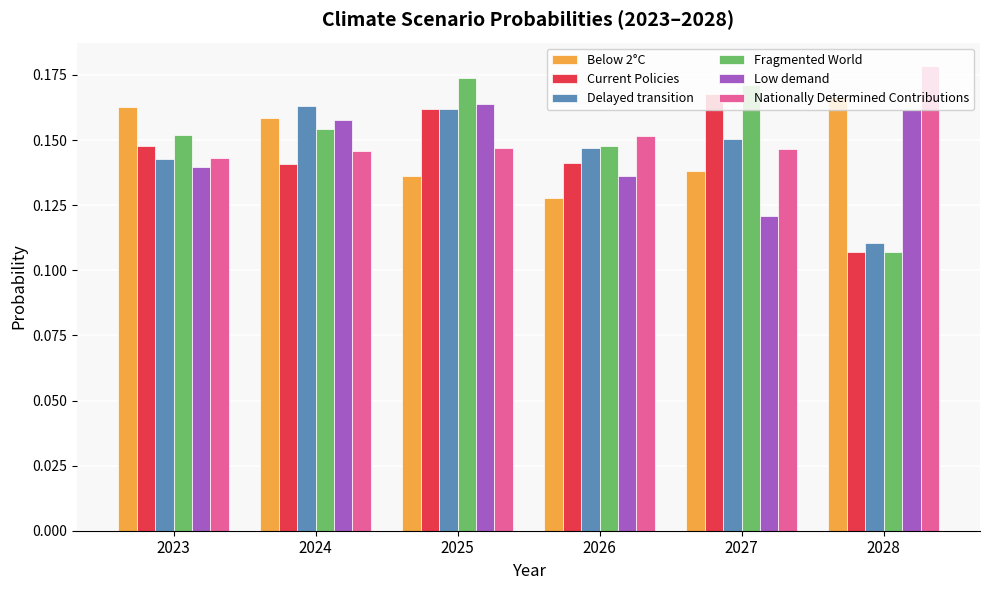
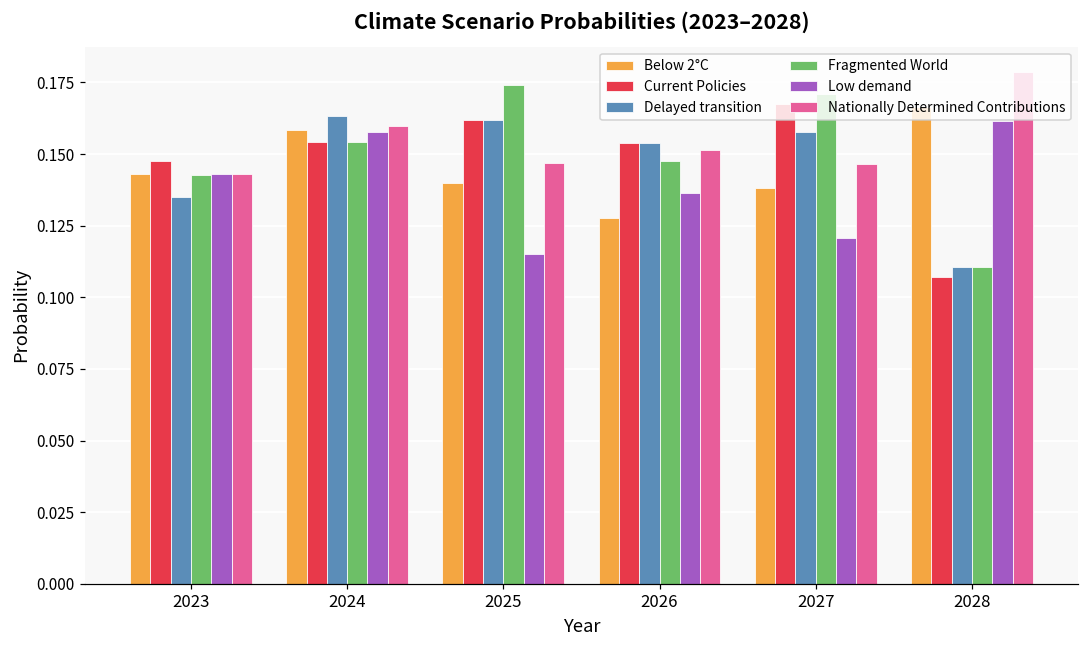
Below 2°C, 2023: 0.163 -> 0.143
Delayed transition, 2023: 0.143 -> 0.135
Fragmented World, 2023: 0.152 -> 0.143
Low demand, 2023: 0.140 -> 0.143
Current Policies, 2024: 0.141 -> 0.154
Nationally Determined Contributions, 2024: 0.146 -> 0.160
Below 2°C, 2025: 0.136 -> 0.140
Low demand, 2025: 0.164 -> 0.115
Current Policies, 2026: 0.141 -> 0.154
Delayed transition, 2026: 0.147 -> 0.154
Delayed transition, 2027: 0.150 -> 0.158
Fragmented World, 2028: 0.107 -> 0.110
